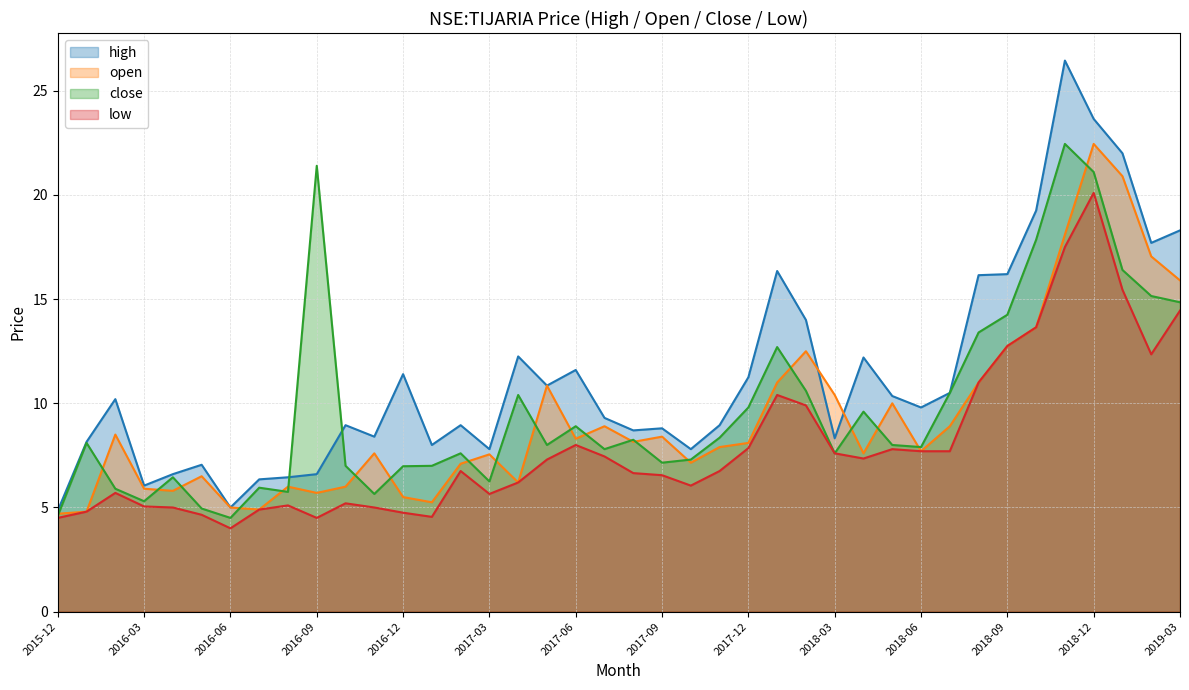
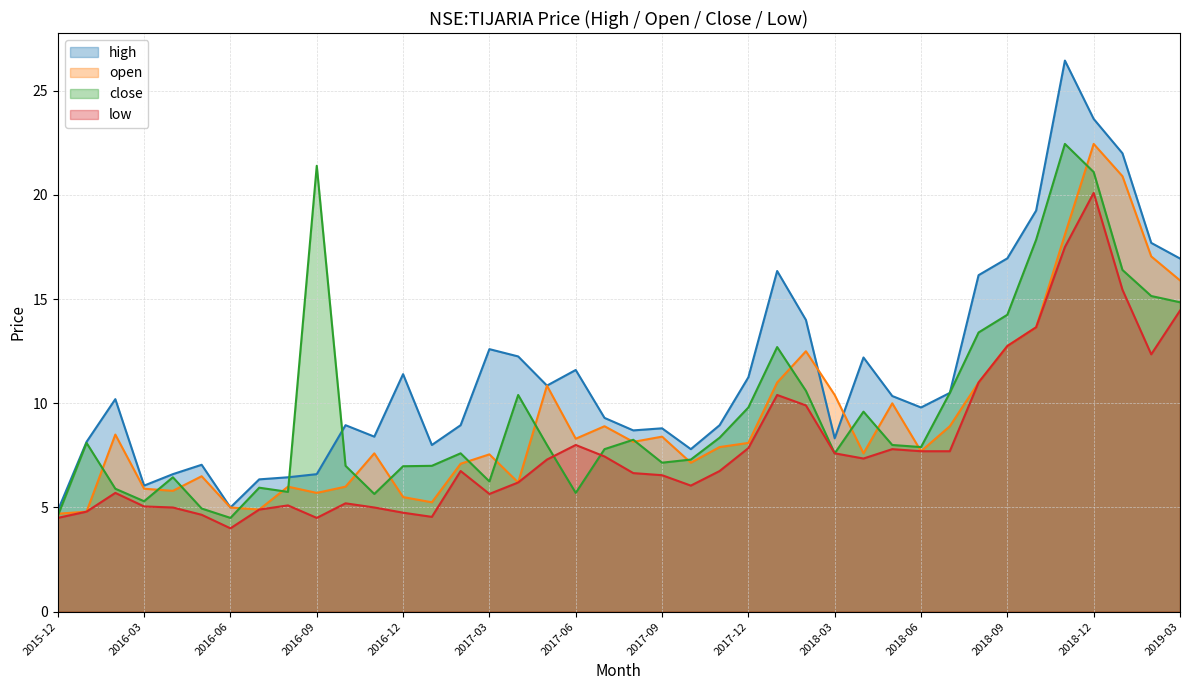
high, 2017-03: 7.8 -> 12.6
close, 2017-06: 8.9 -> 5.7
high, 2018-09: 16.2 -> 17.0
high, 2019-03: 18.3 -> 16.9
